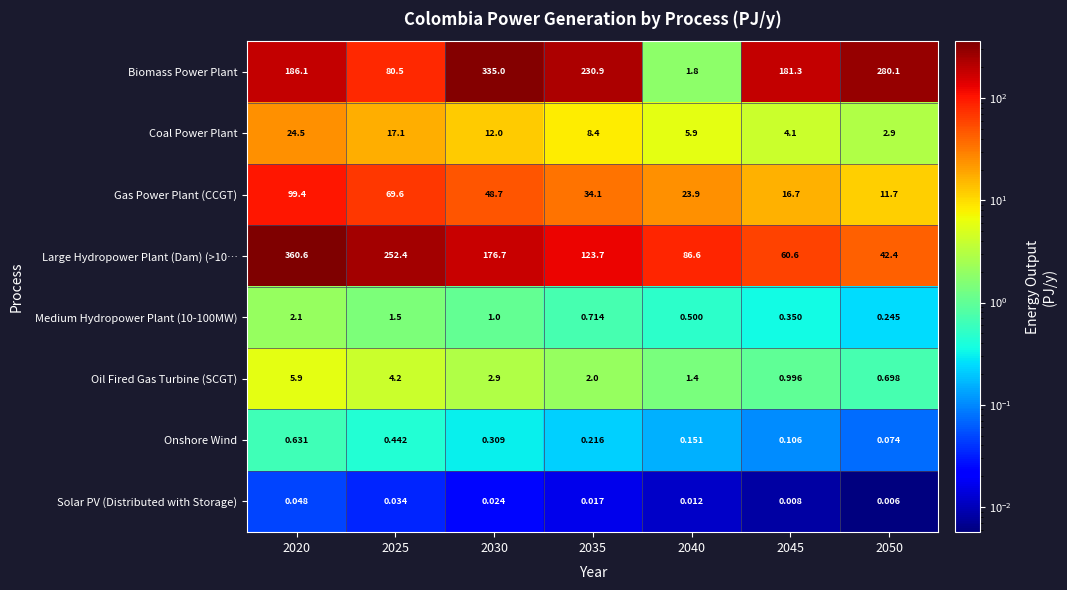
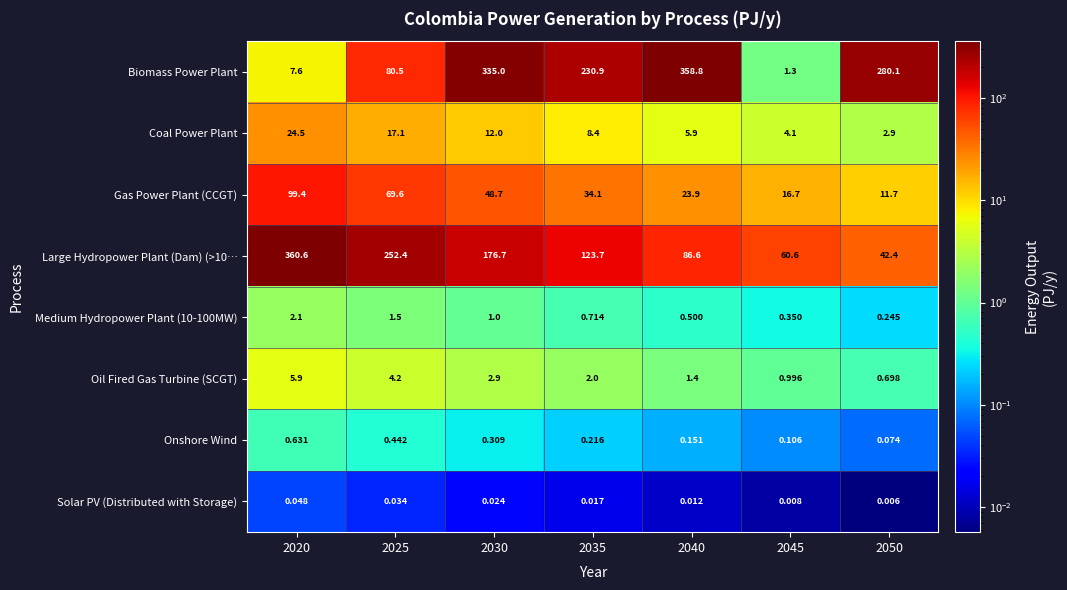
Biomass Power Plant, 2020: 186.1 -> 7.6
Biomass Power Plant, 2040: 1.8 -> 358.8
Biomass Power Plant, 2045: 181.3 -> 1.3
